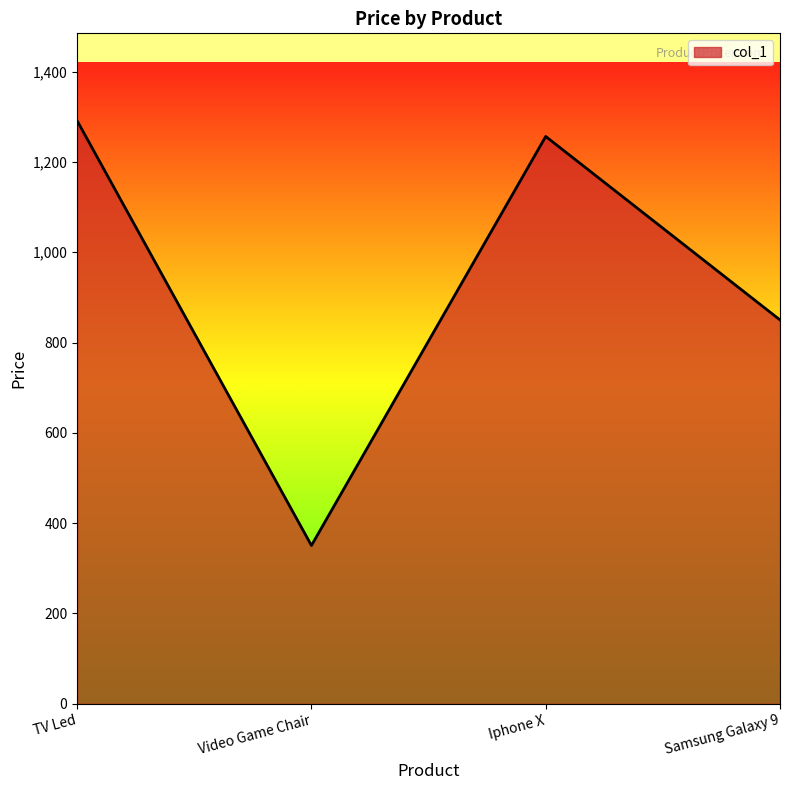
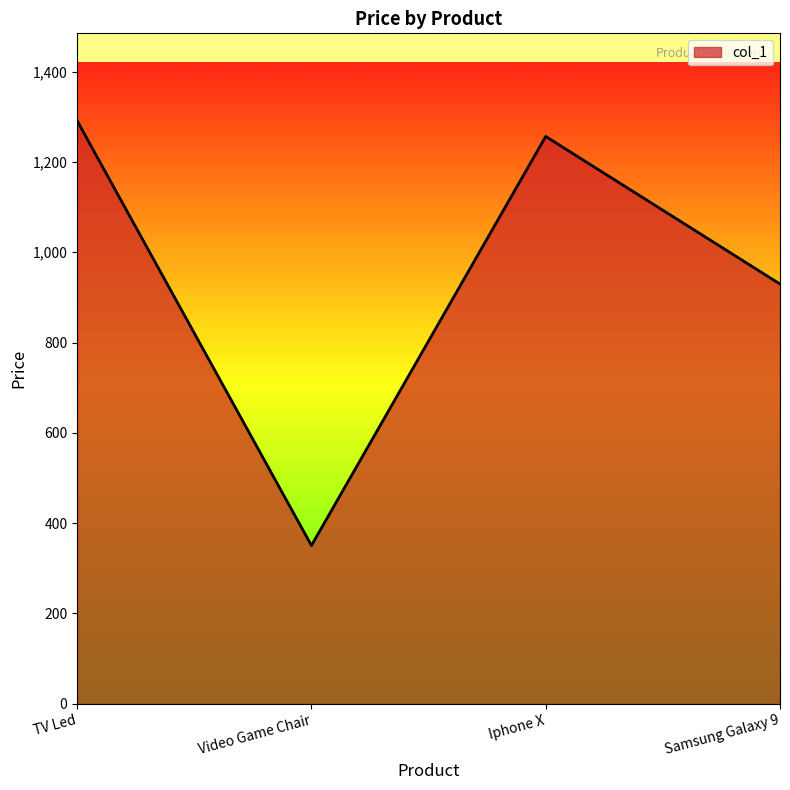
Samsung Galaxy 9: 850 -> 930
